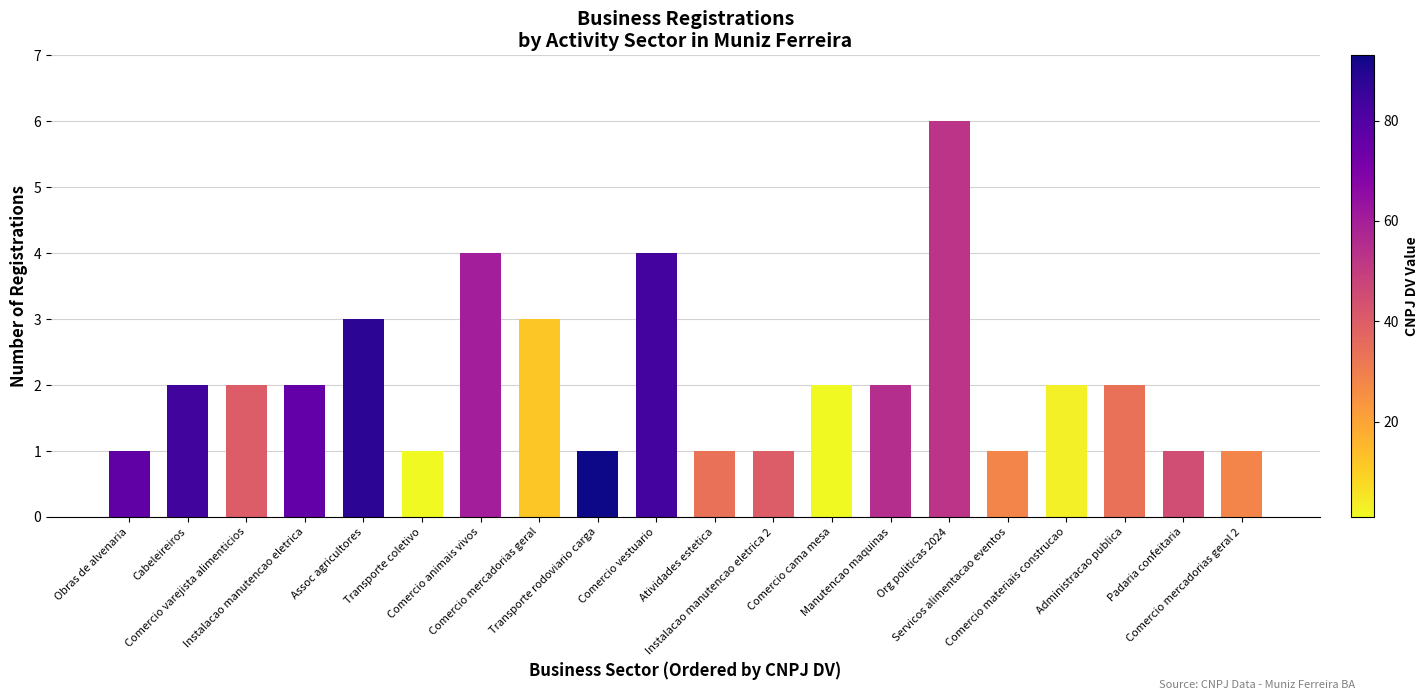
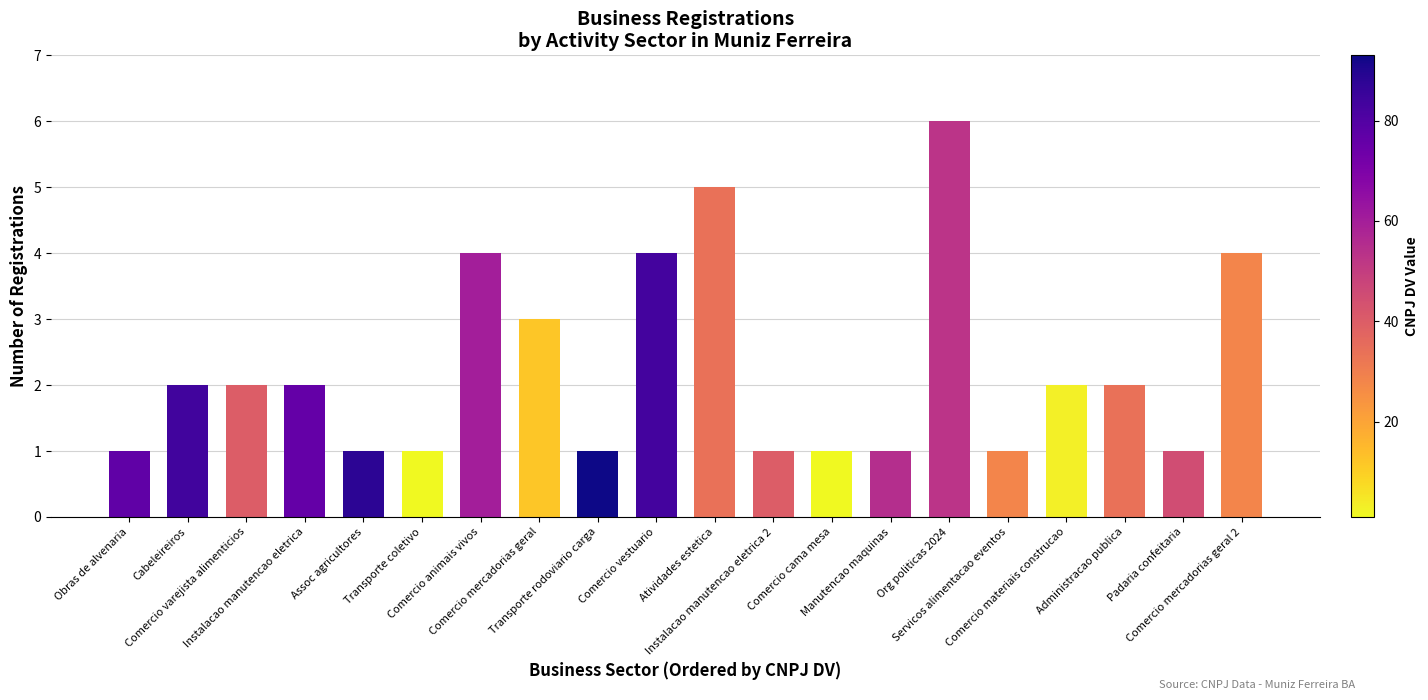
Assoc agricultores: 3 -> 1
Atividades estetica: 1 -> 5
Comercio cama mesa: 2 -> 1
Manutencao maquinas: 2 -> 1
Comercio mercadorias geral 2: 1 -> 4
